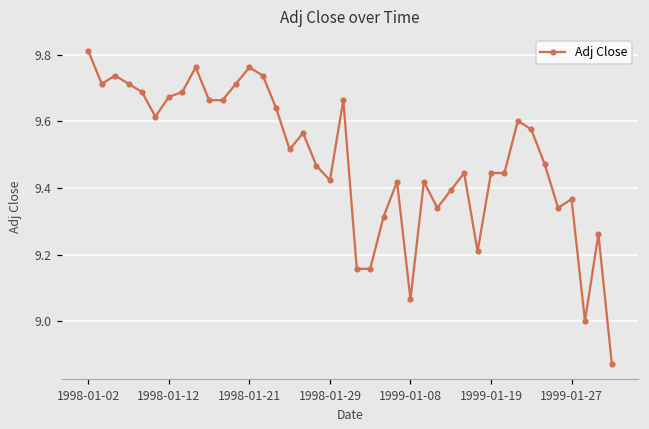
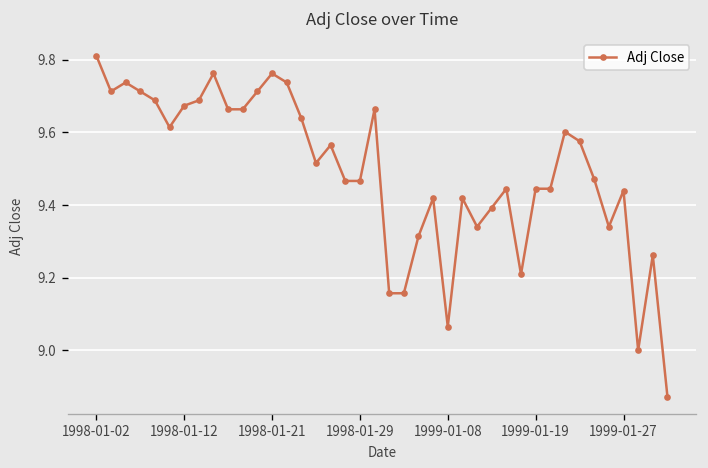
1998-01-29: 9.42 -> 9.47
1999-01-27: 9.37 -> 9.44
